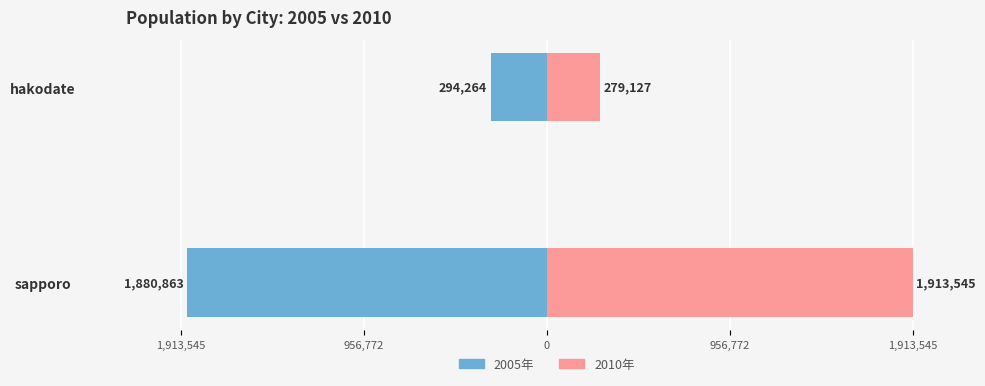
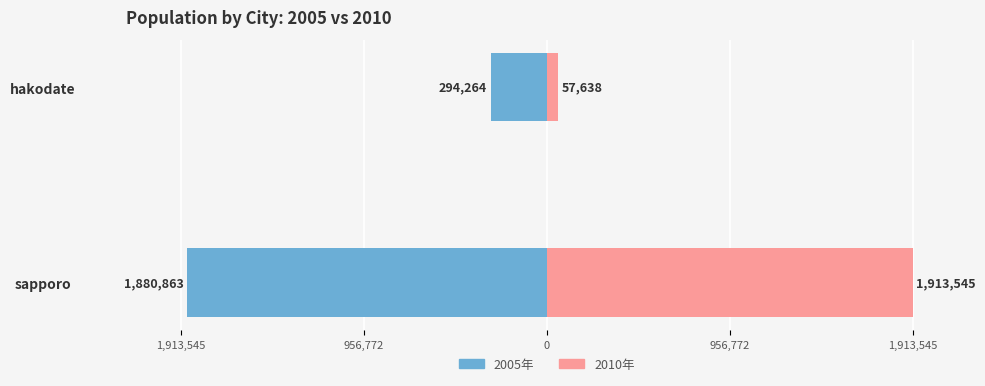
2010年, hakodate: 279,127 -> 57,638
